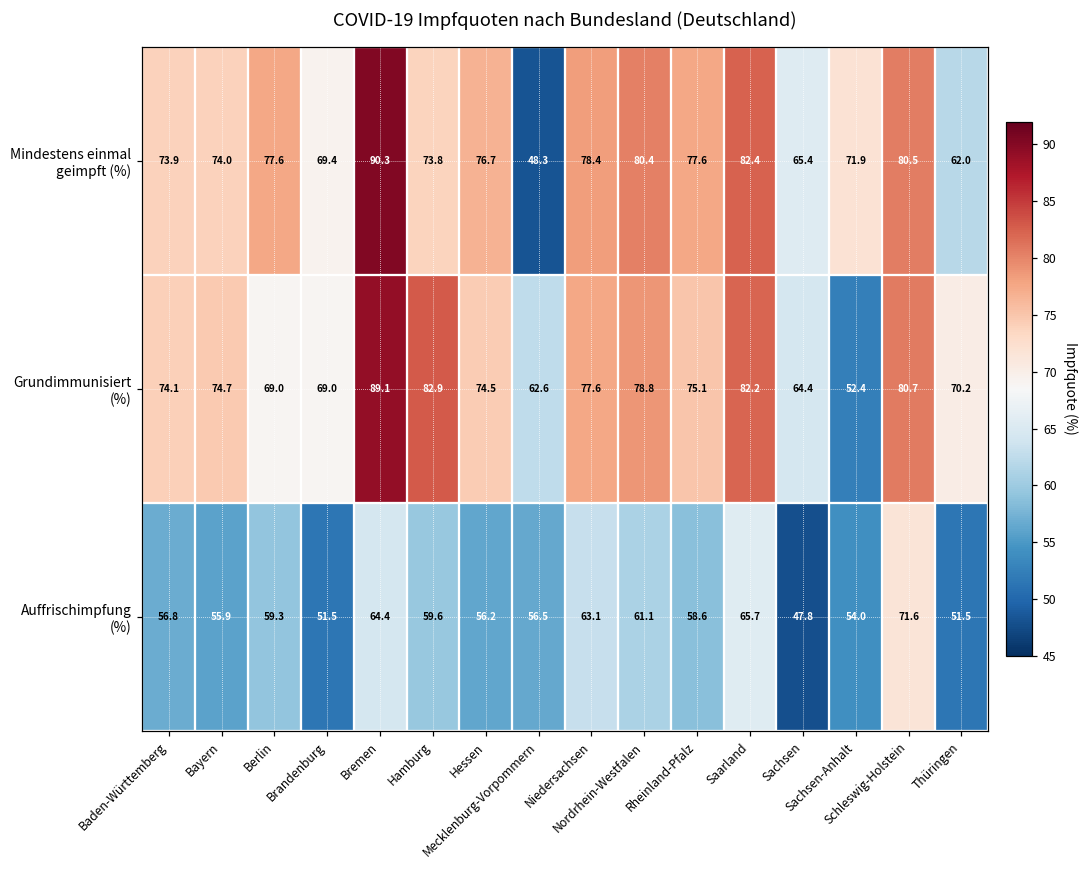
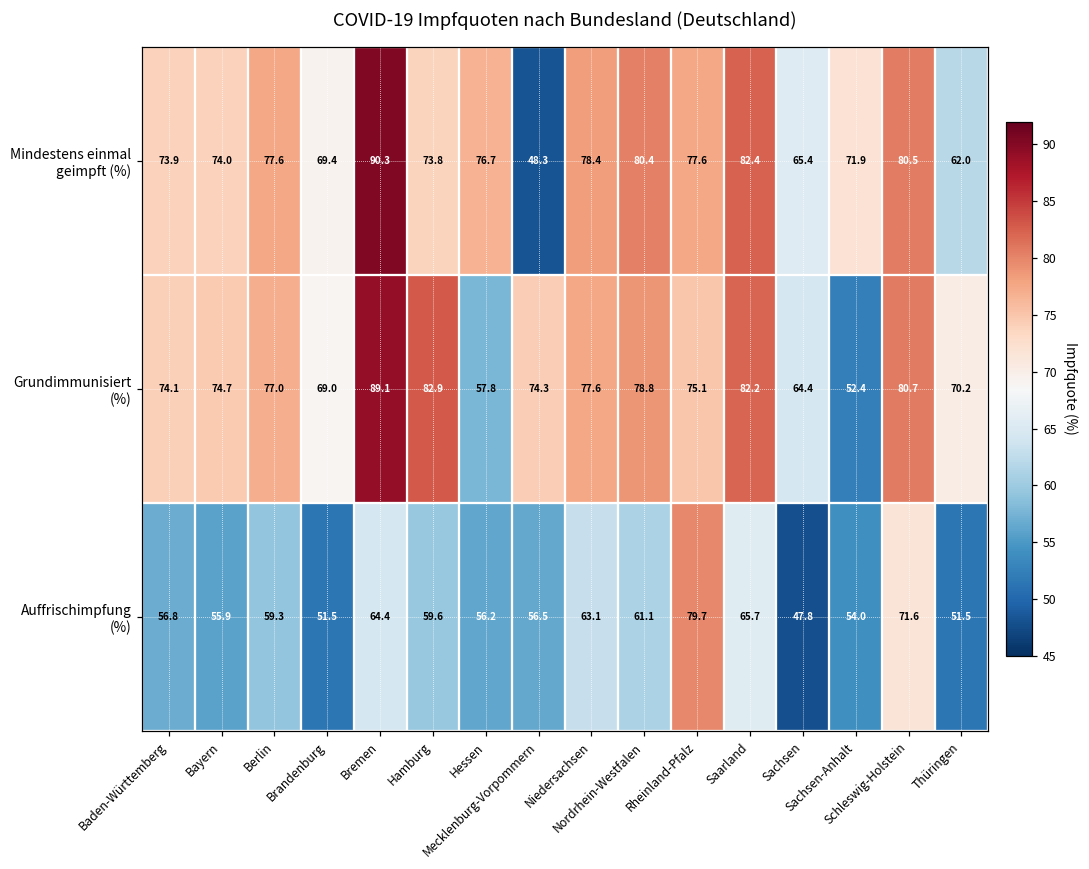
Grundimmunisiert (%), Berlin: 69.0 -> 77.0
Grundimmunisiert (%), Hessen: 74.5 -> 57.8
Grundimmunisiert (%), Mecklenburg-Vorpommern: 62.6 -> 74.3
Auffrischimpfung (%), Rheinland-Pfalz: 58.6 -> 79.7
